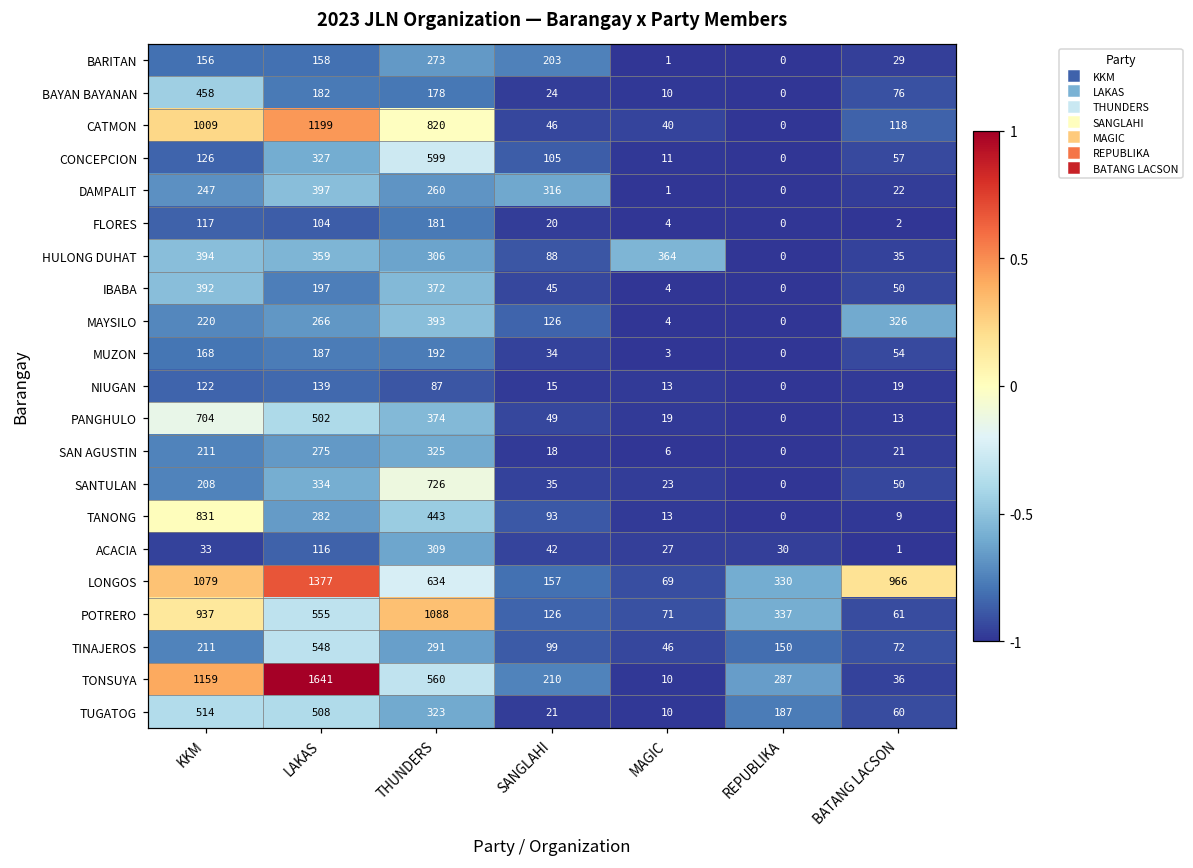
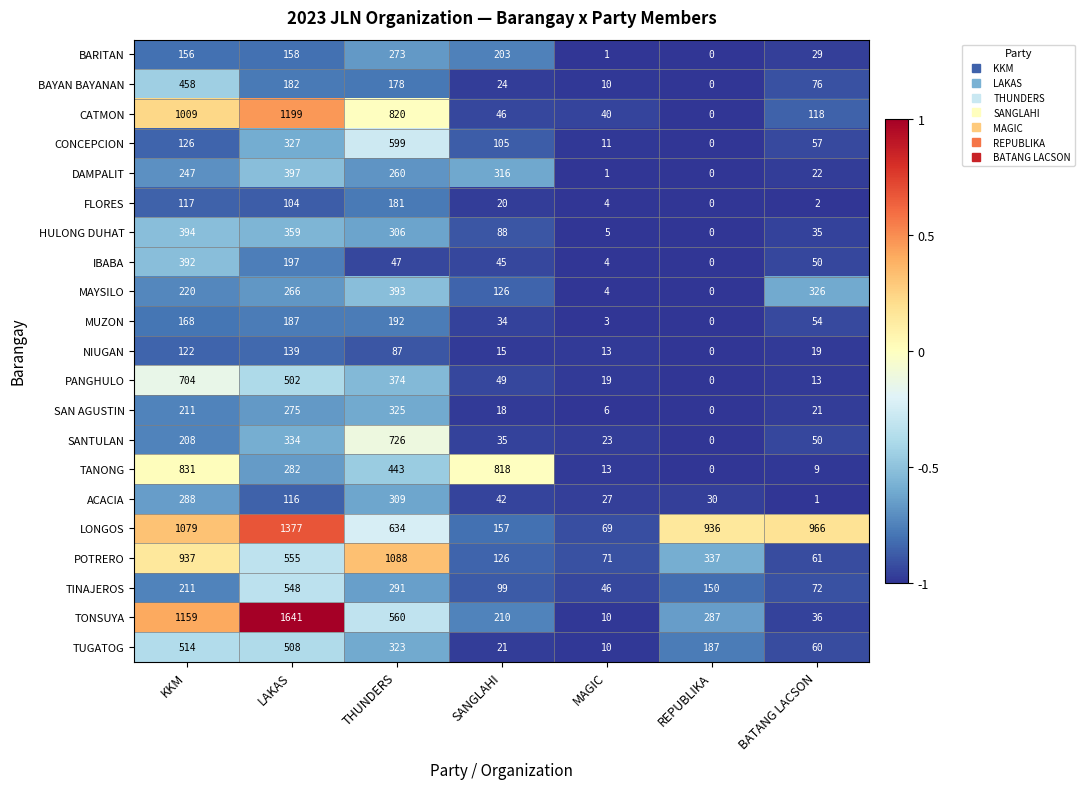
HULONG DUHAT, MAGIC: 364 -> 5
IBABA, THUNDERS: 372 -> 47
TANONG, SANGLAHI: 93 -> 818
ACACIA, KKM: 33 -> 288
LONGOS, REPUBLIKA: 330 -> 936
